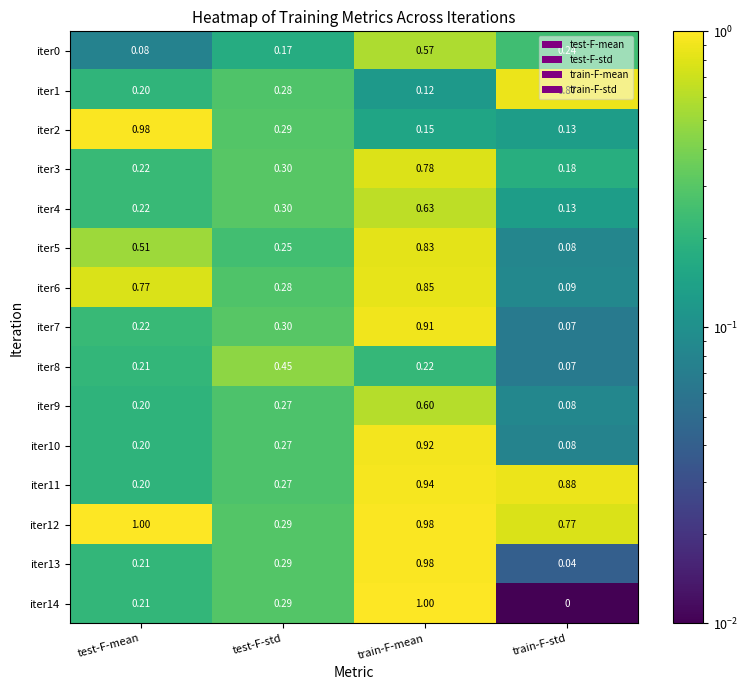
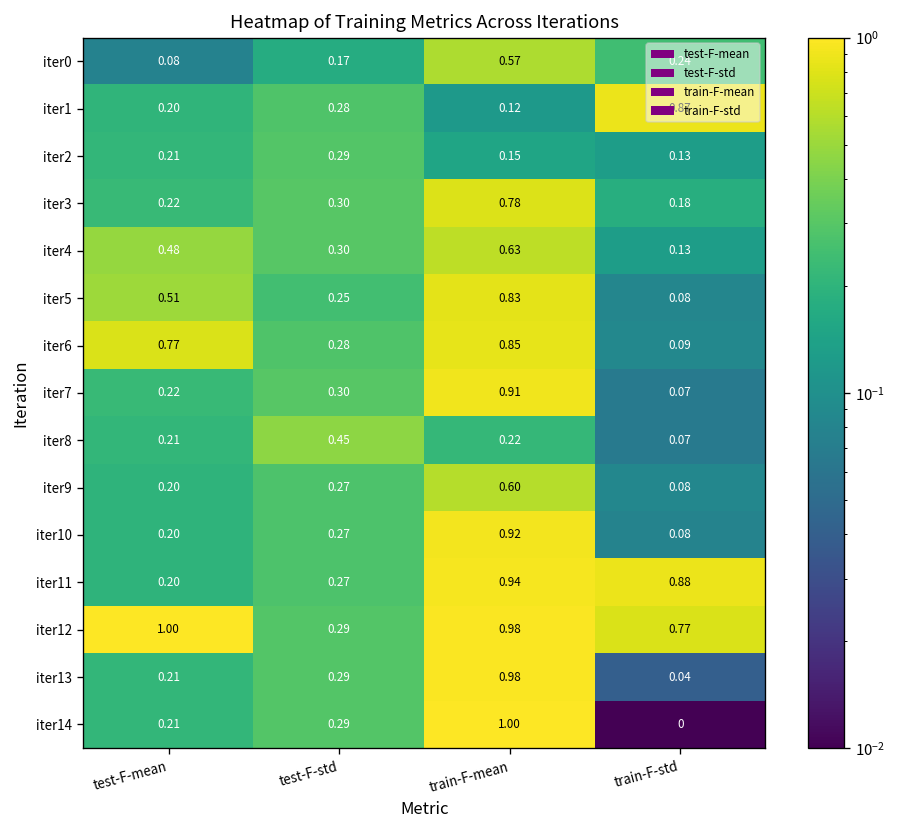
iter2, test-F-mean: 0.98 -> 0.21
iter4, test-F-mean: 0.22 -> 0.48
